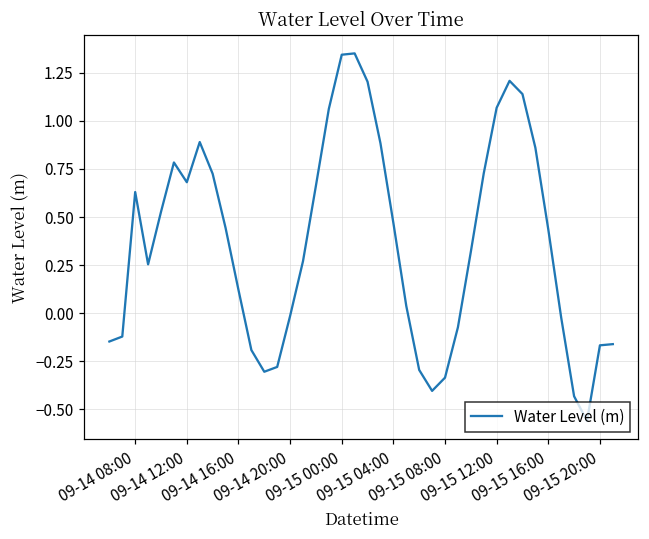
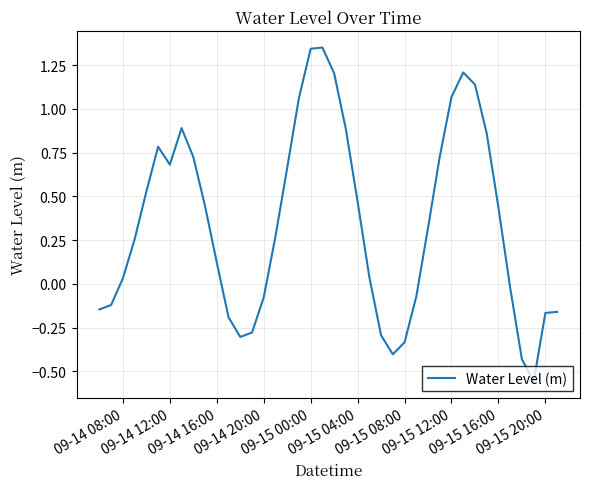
09-14 08:00: 0.63 -> 0.03
09-14 20:00: -0.01 -> -0.08
